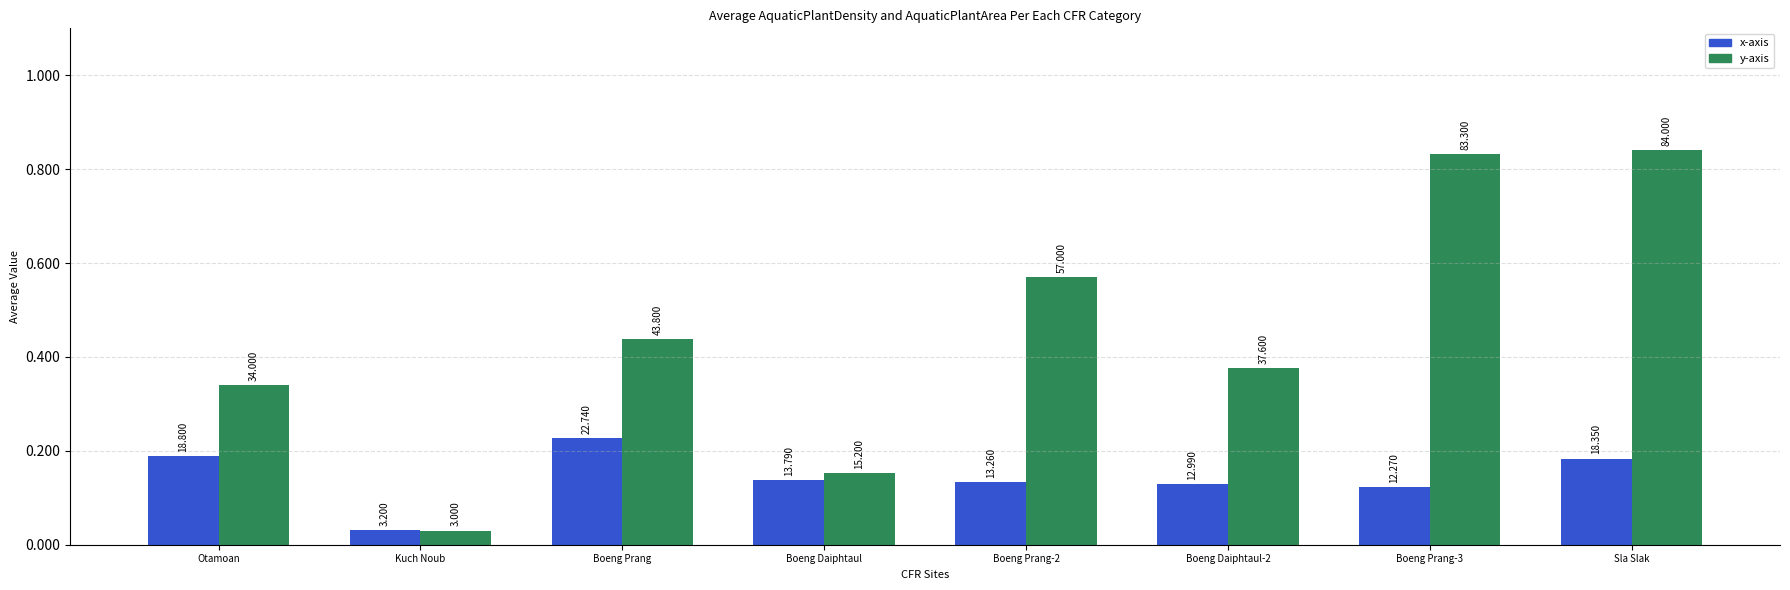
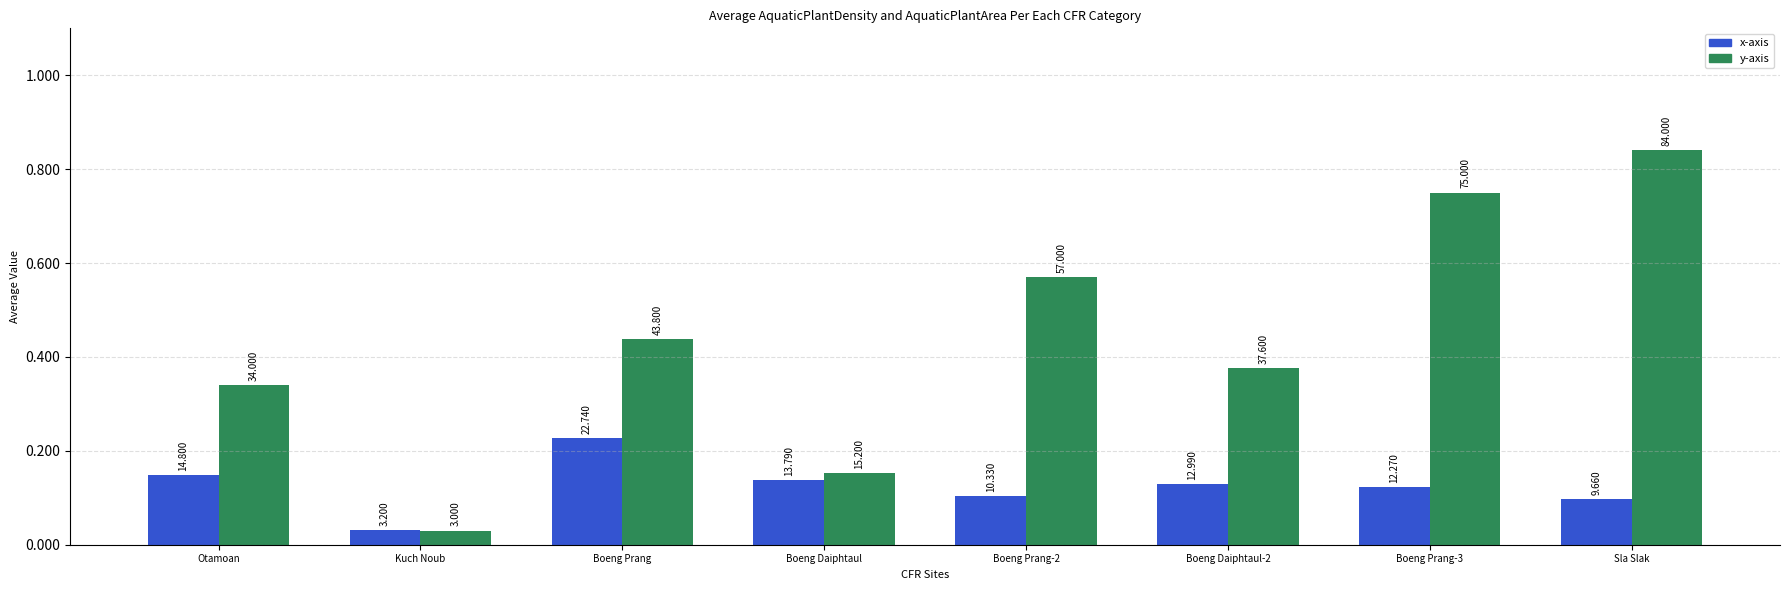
x-axis, Otamoan: 18.800 -> 14.800
x-axis, Boeng Prang-2: 13.260 -> 10.330
y-axis, Boeng Prang-3: 83.300 -> 75.000
x-axis, Sla Slak: 18.350 -> 9.660
